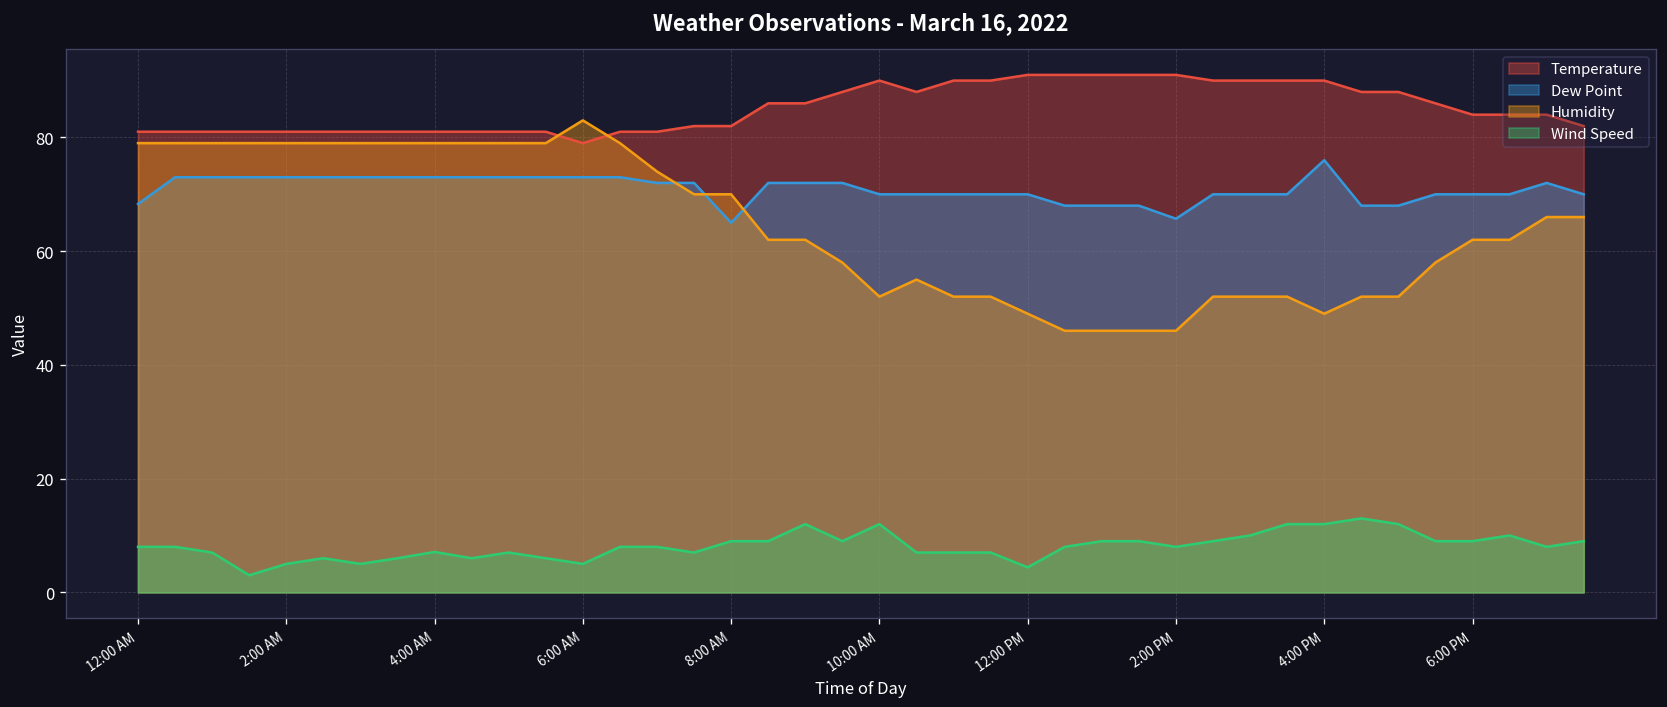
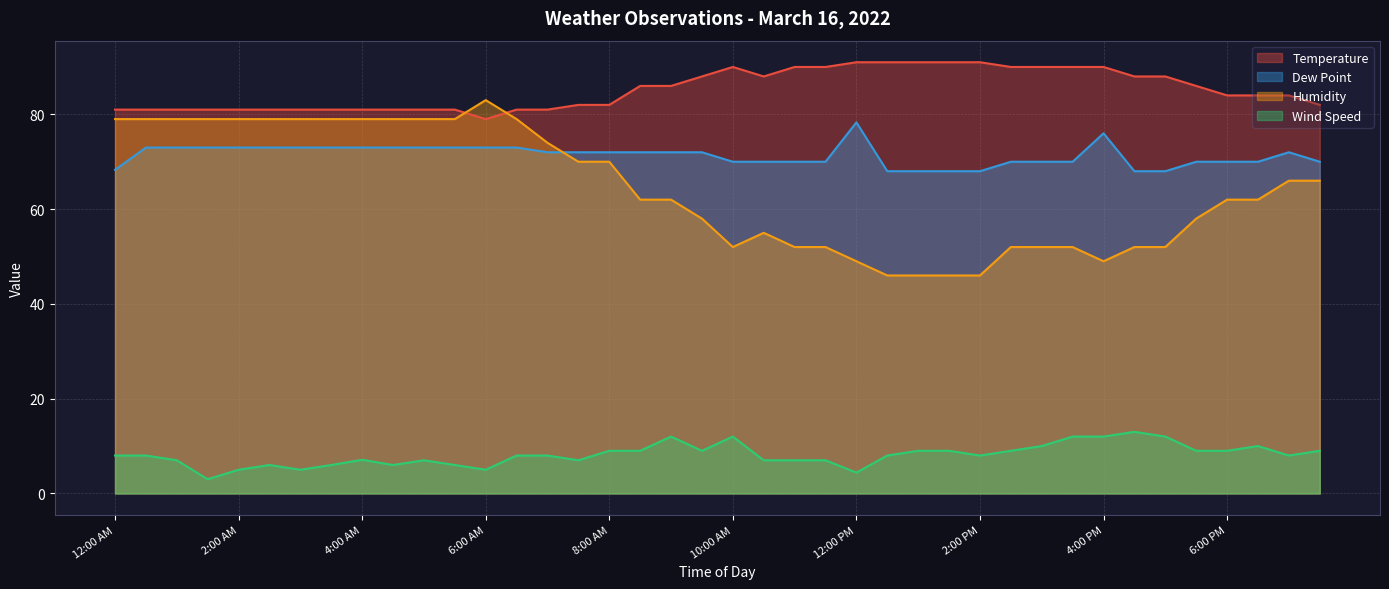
Dew Point, 8:00 AM: 65 -> 72
Dew Point, 12:00 PM: 70 -> 78
Dew Point, 2:00 PM: 66 -> 68
